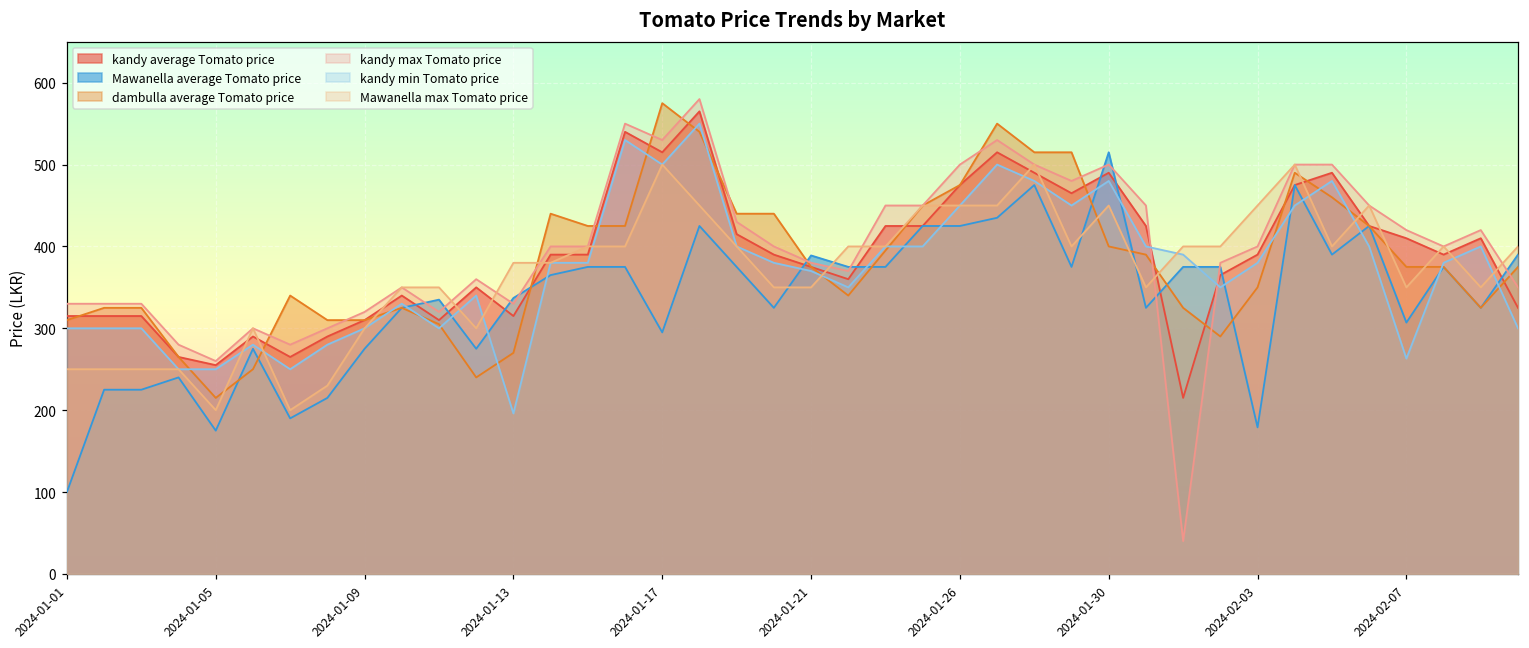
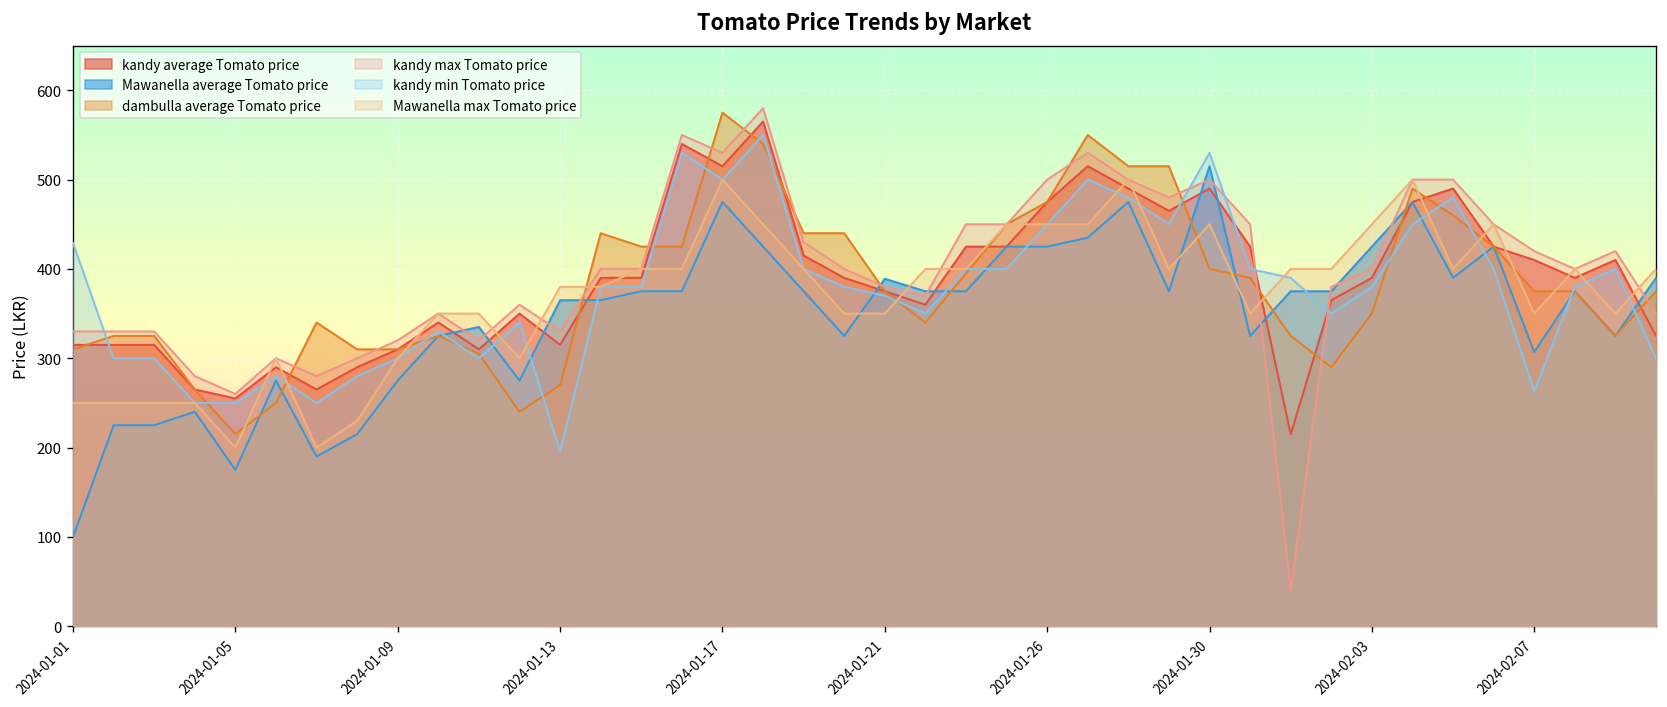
kandy min Tomato price, 2024-01-01: 300 -> 430
Mawanella average Tomato price, 2024-01-13: 340 -> 370
Mawanella average Tomato price, 2024-01-17: 300 -> 480
kandy min Tomato price, 2024-01-30: 480 -> 530
Mawanella average Tomato price, 2024-02-03: 180 -> 430
